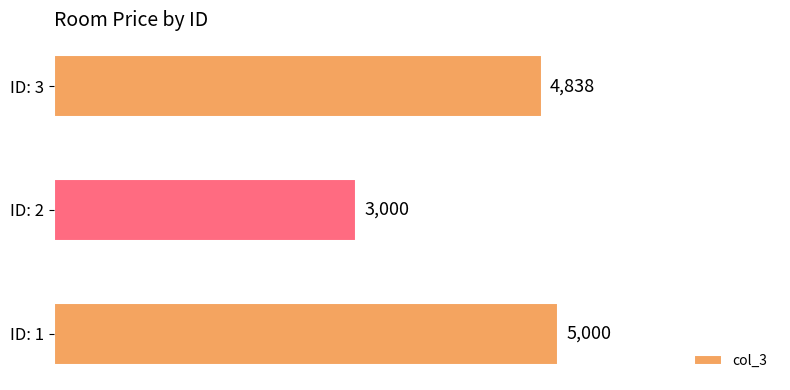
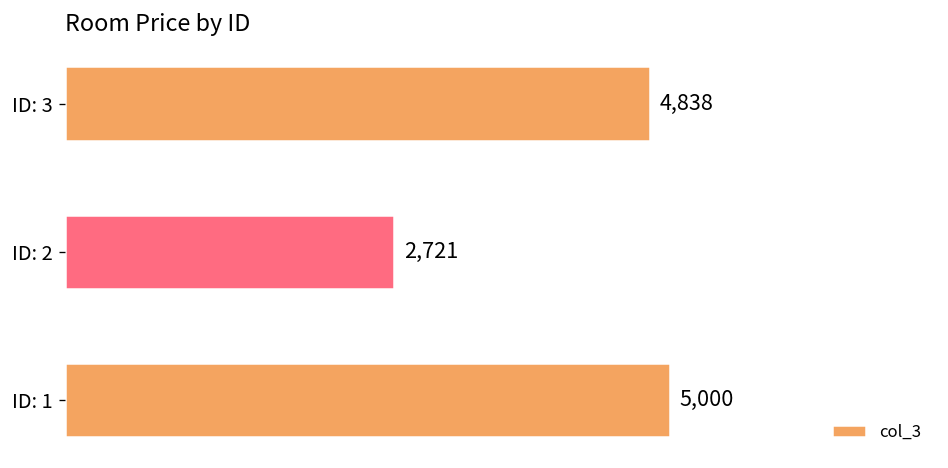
ID: 2: 3,000 -> 2,721
